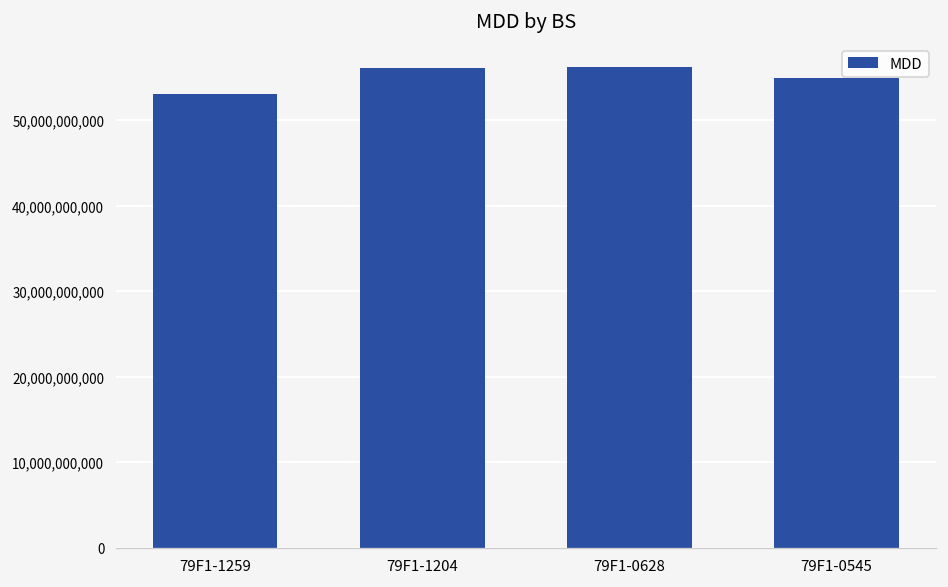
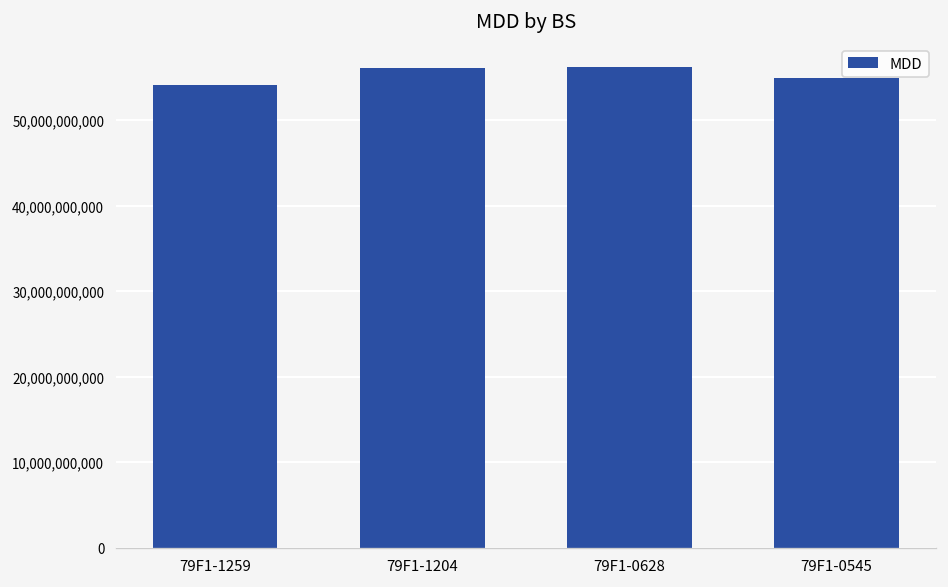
79F1-1259: 53,000,000,000 -> 54,000,000,000
